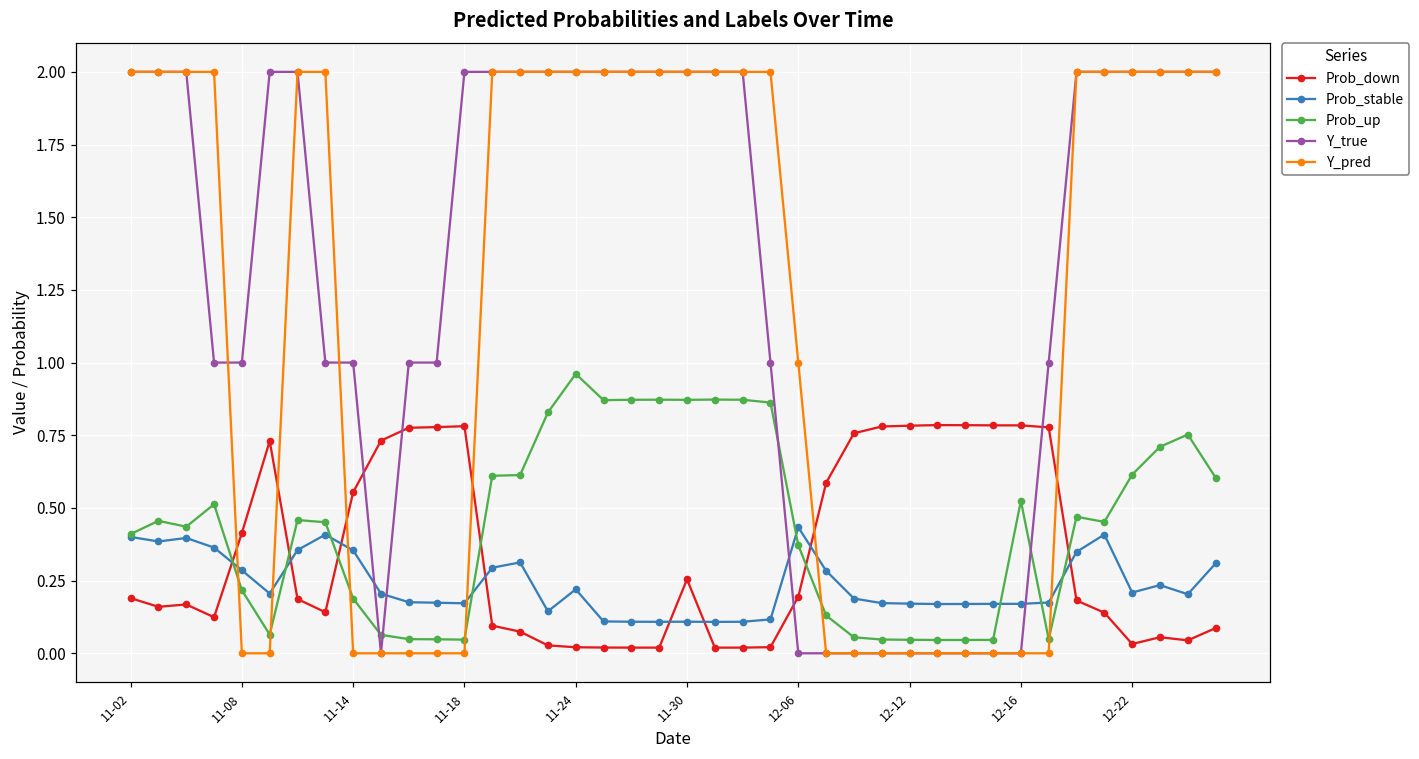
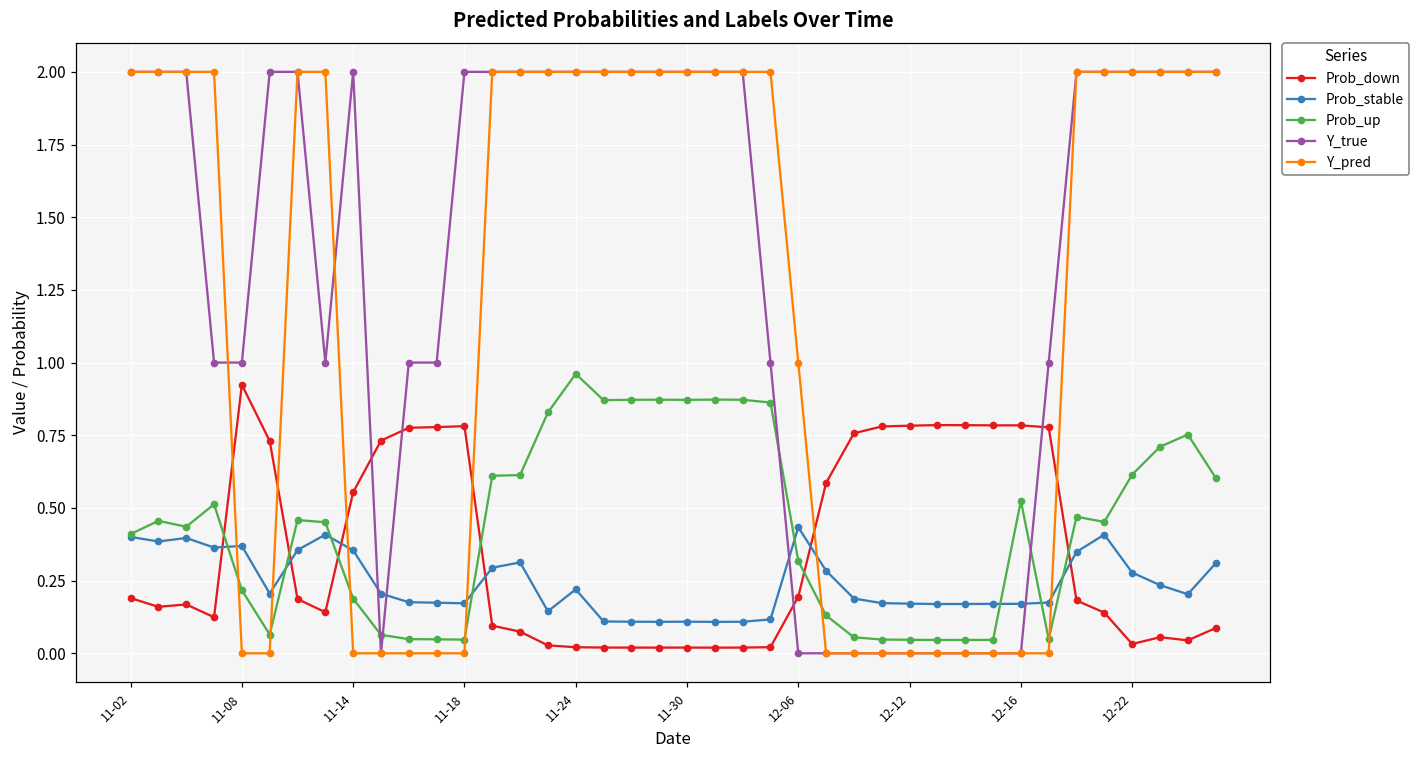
Prob_down, 11-08: 0.41 -> 0.92
Prob_stable, 11-08: 0.29 -> 0.37
Y_true, 11-14: 1 -> 2
Prob_down, 11-30: 0.25 -> 0.02
Prob_up, 12-06: 0.37 -> 0.32
Prob_stable, 12-22: 0.21 -> 0.28
